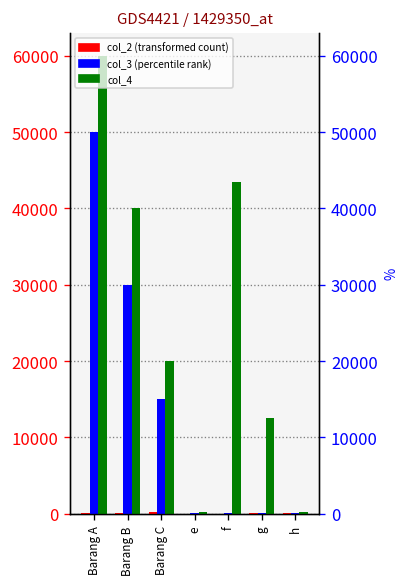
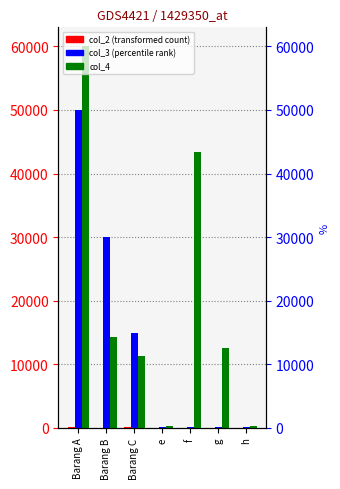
col_4, Barang B: 40000 -> 14000
col_4, Barang C: 20000 -> 11000
